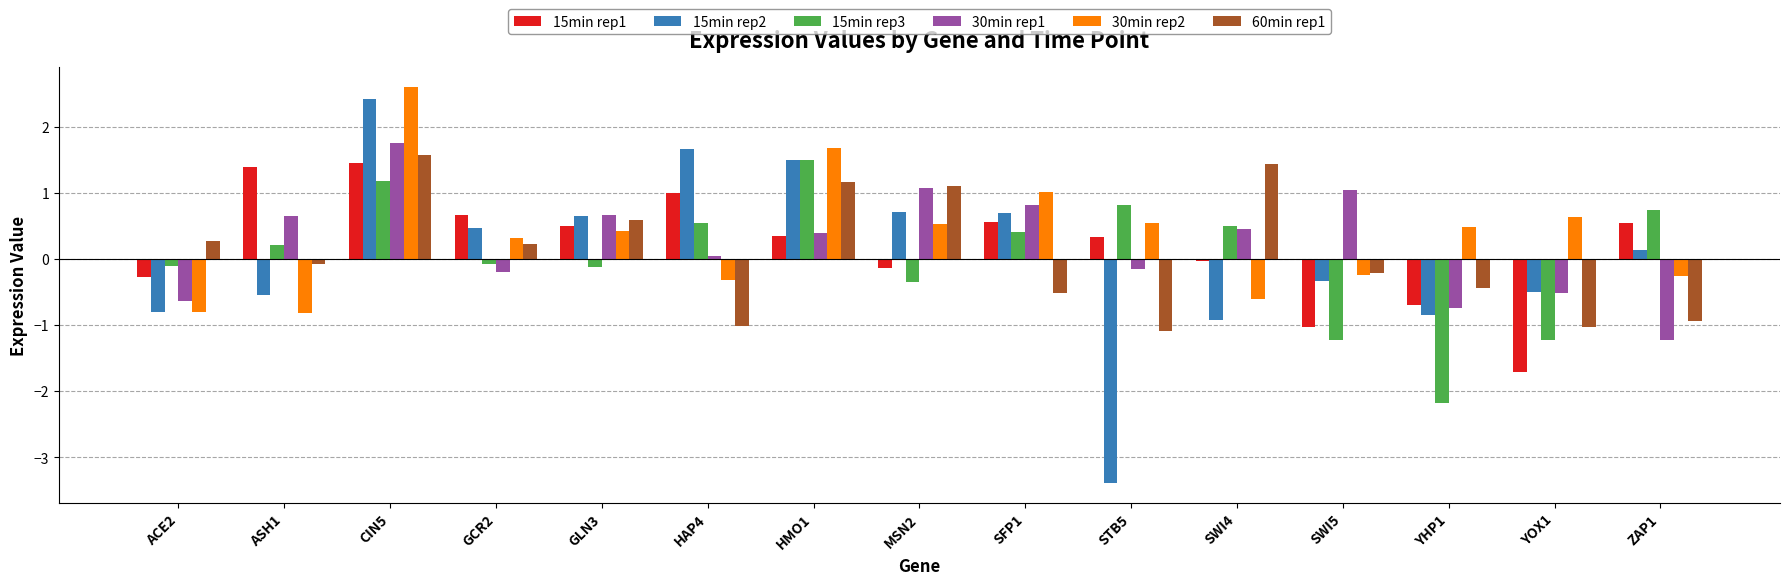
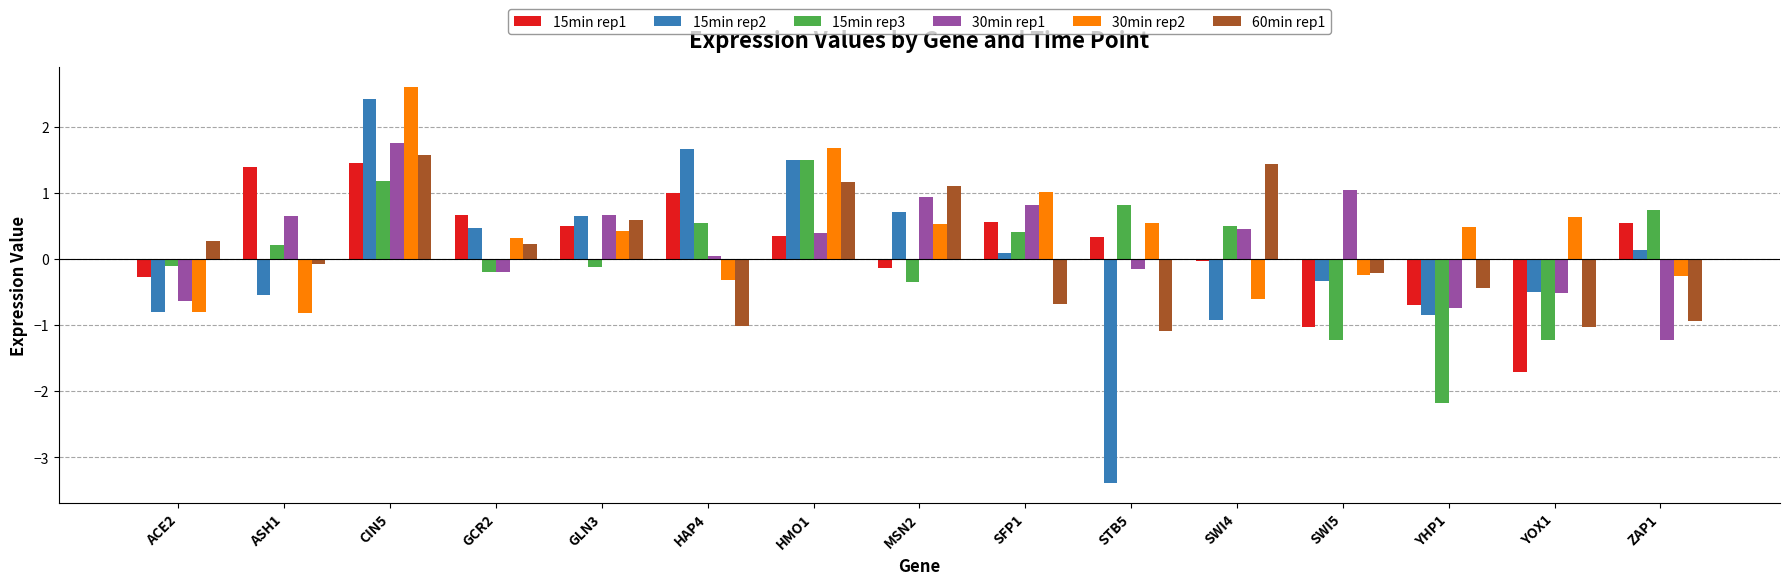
15min rep3, GCR2: -0.1 -> -0.2
30min rep1, MSN2: 1.1 -> 0.9
15min rep2, SFP1: 0.7 -> 0.1
60min rep1, SFP1: -0.5 -> -0.7
